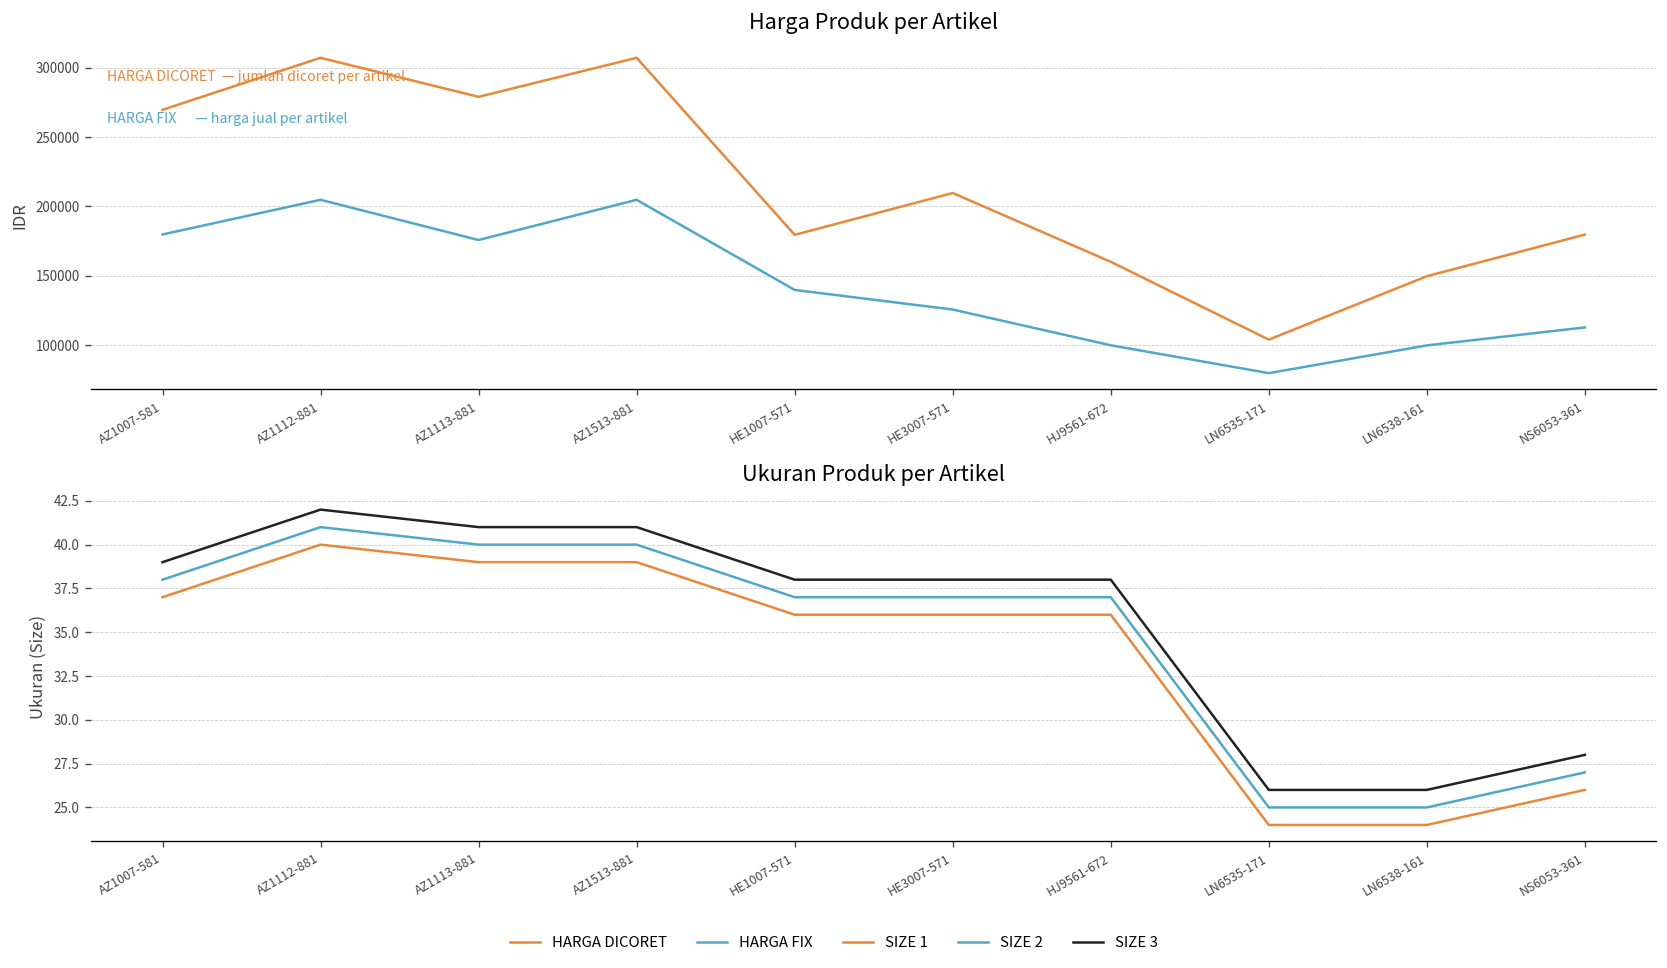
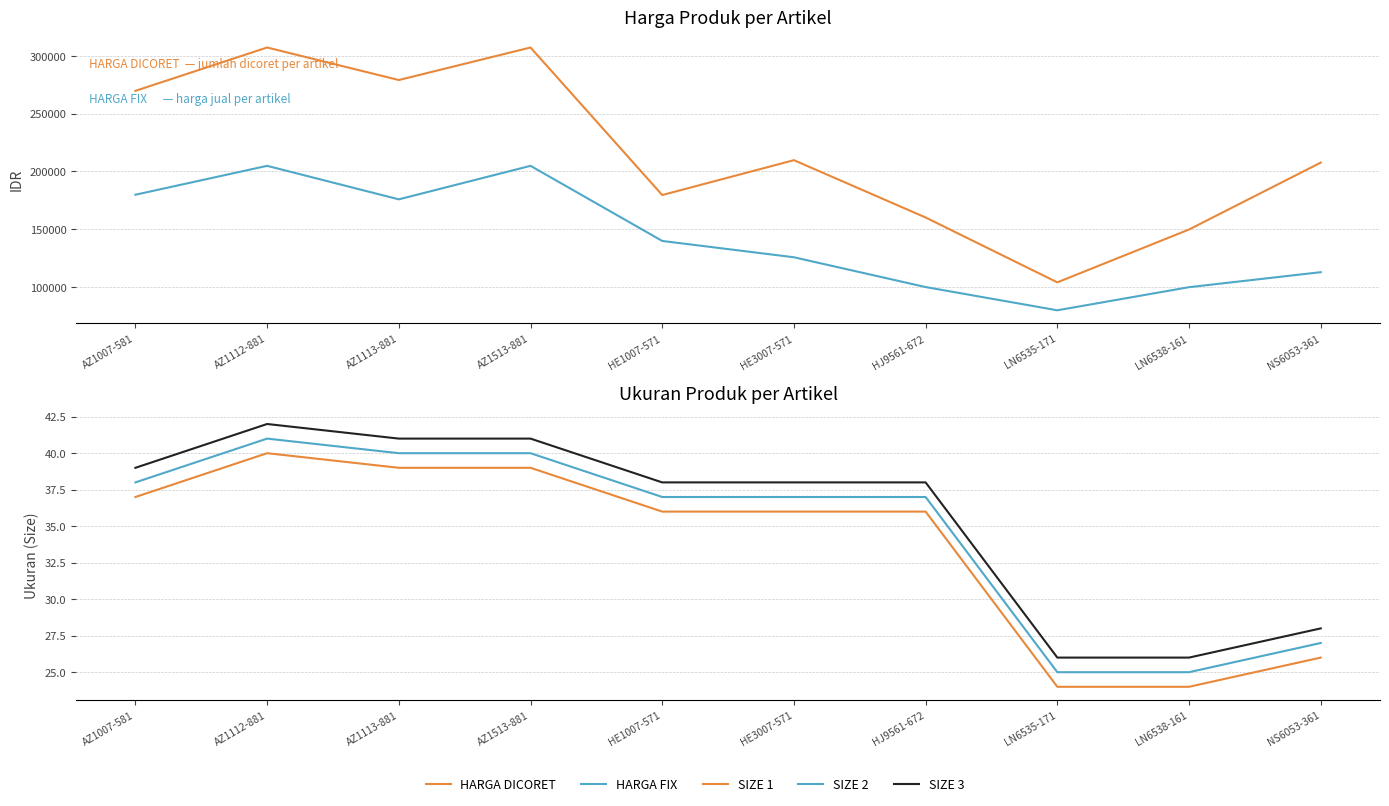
Harga Produk per Artikel, HARGA DICORET, NS6053-361: 180000 -> 208000
